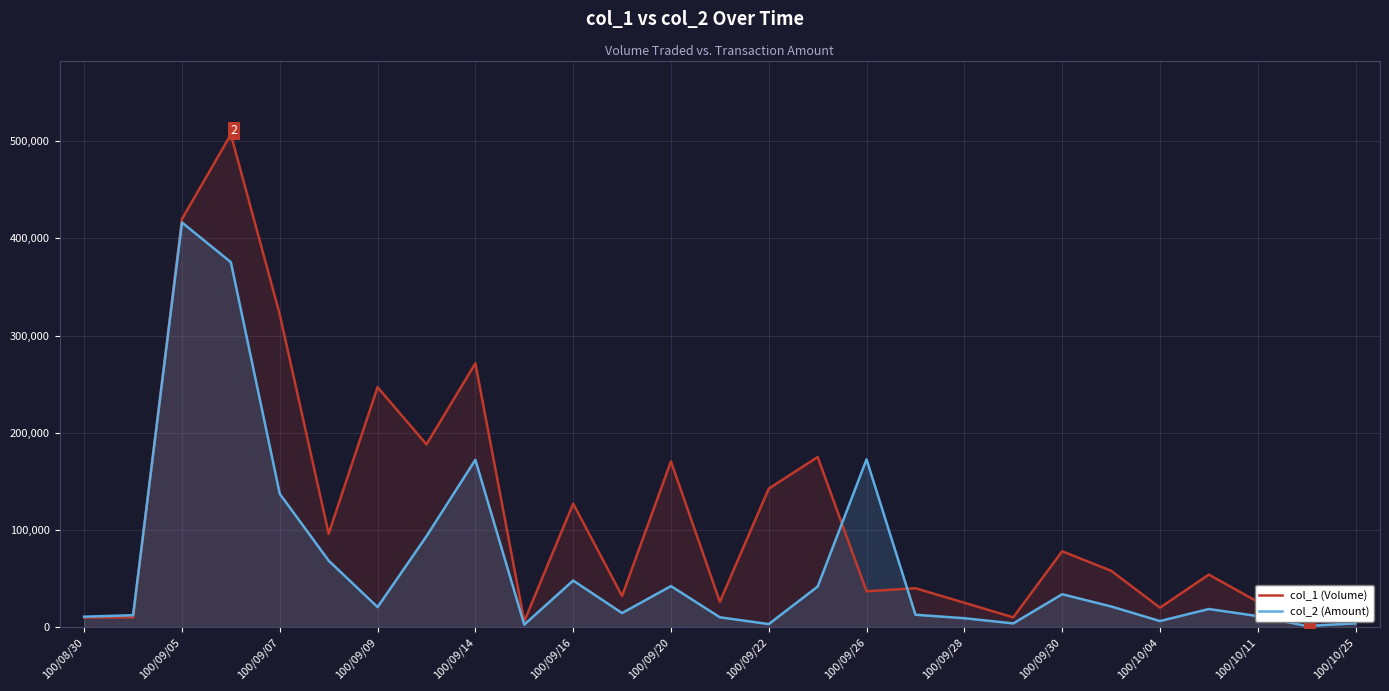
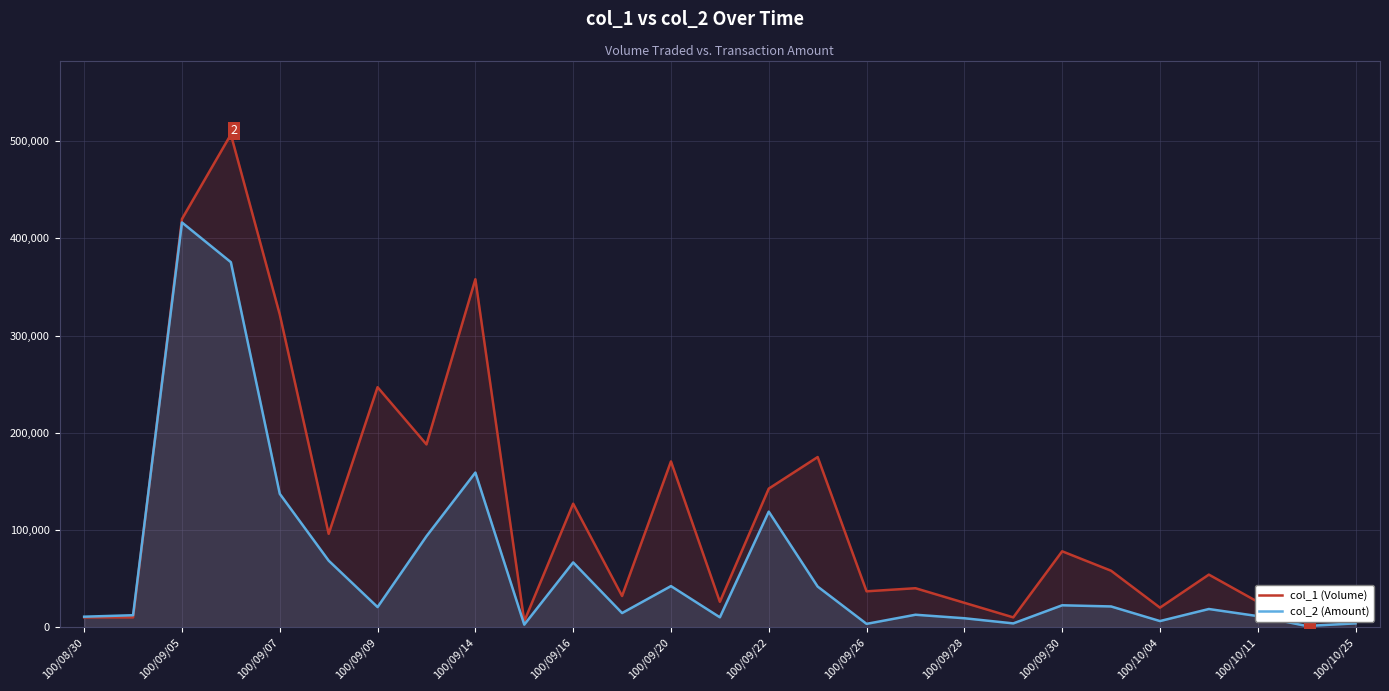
col_1 (Volume), 100/09/14: 270,000 -> 360,000
col_2 (Amount), 100/09/14: 170,000 -> 160,000
col_2 (Amount), 100/09/16: 50,000 -> 70,000
col_2 (Amount), 100/09/22: 0 -> 120,000
col_2 (Amount), 100/09/26: 170,000 -> 0
col_2 (Amount), 100/09/30: 30,000 -> 20,000
